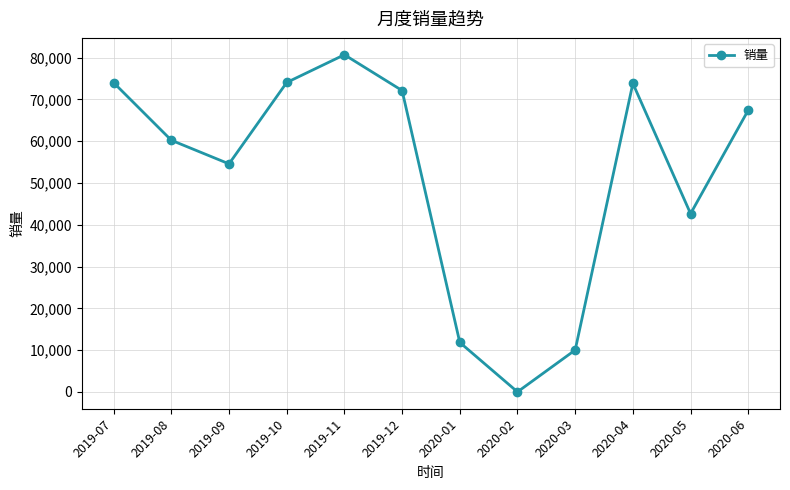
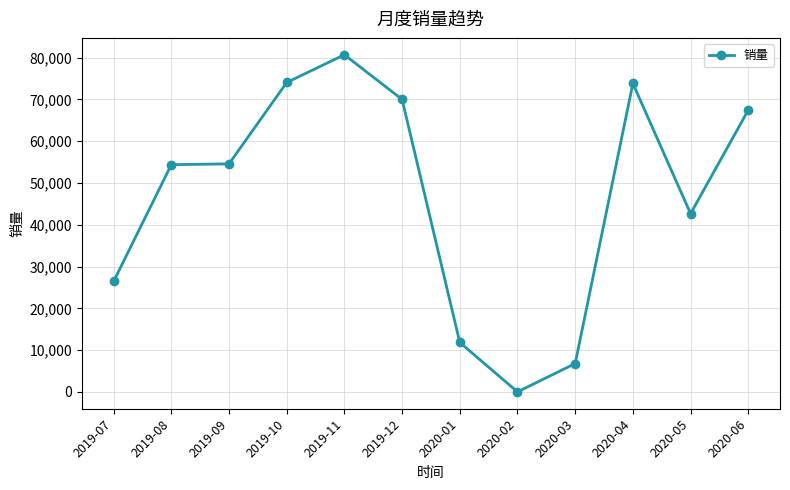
2019-07: 74,000 -> 26,000
2019-08: 60,000 -> 54,000
2019-12: 72,000 -> 70,000
2020-03: 10,000 -> 7,000
